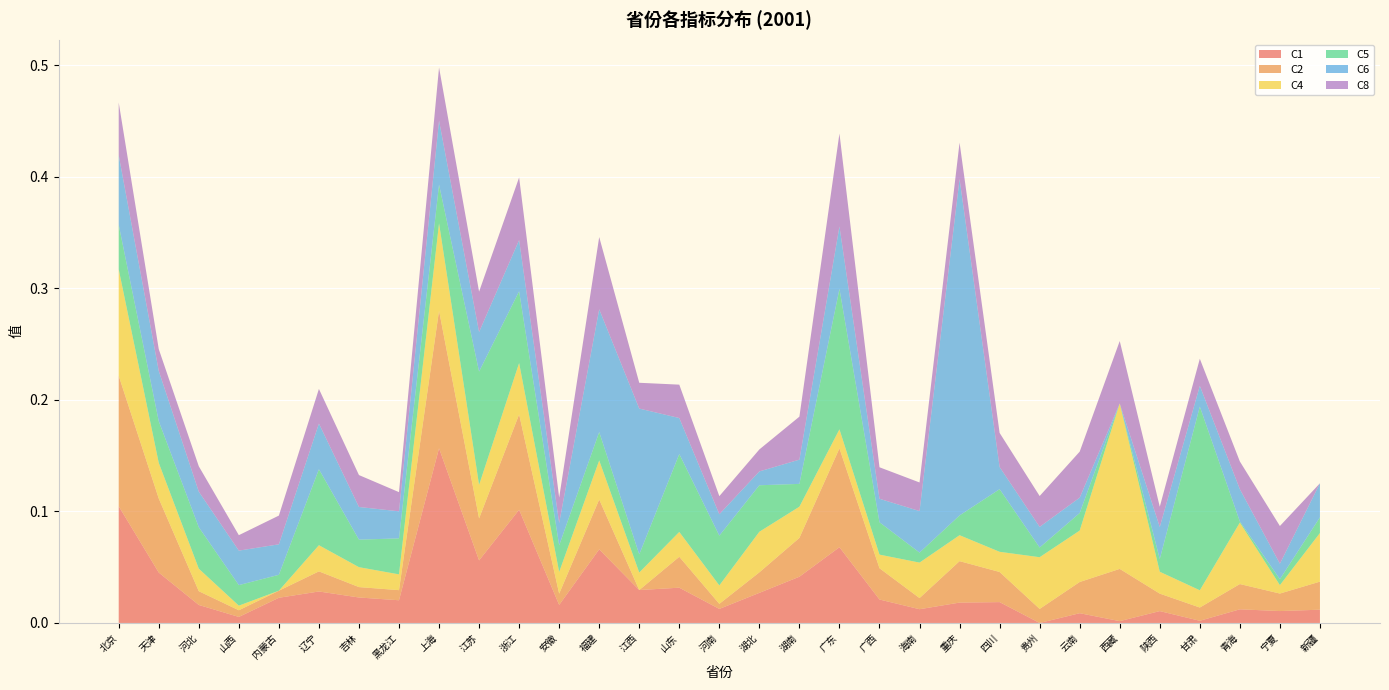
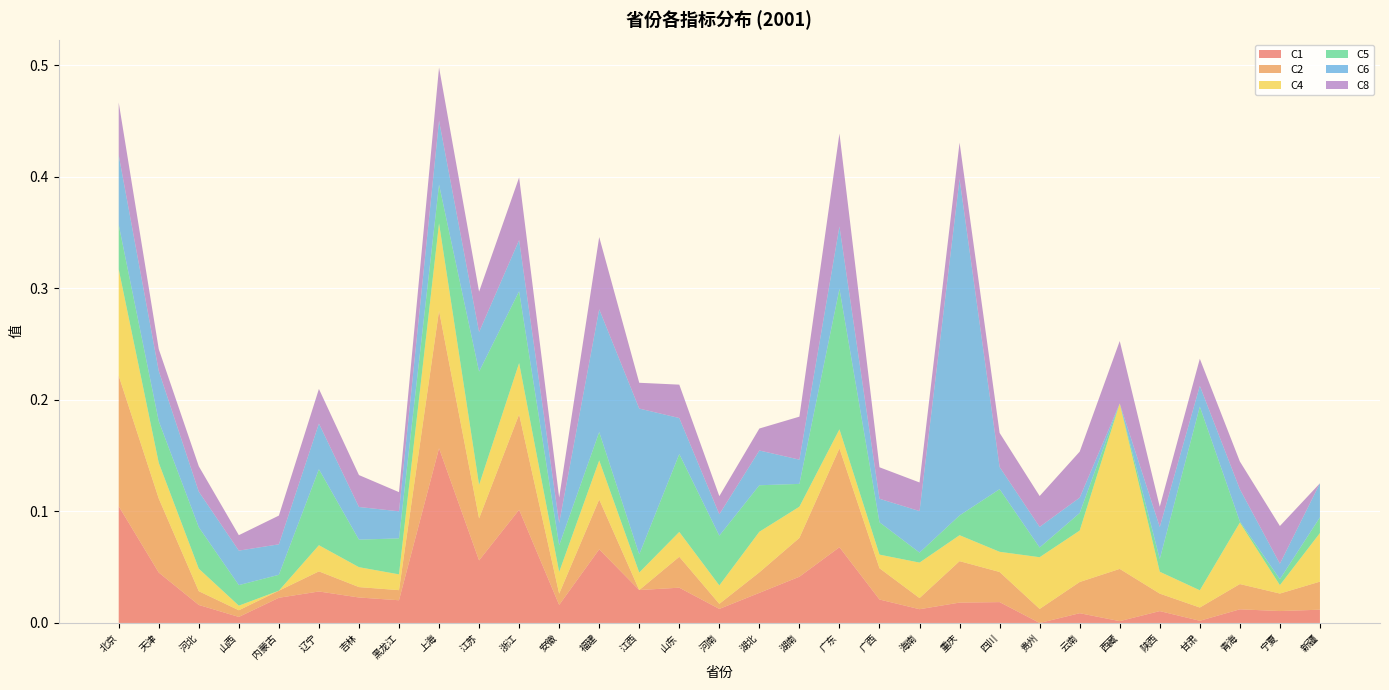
C6, 湖北: 0.012 -> 0.031
